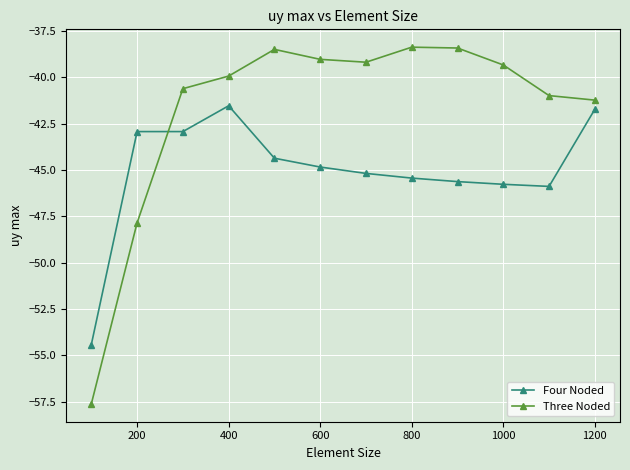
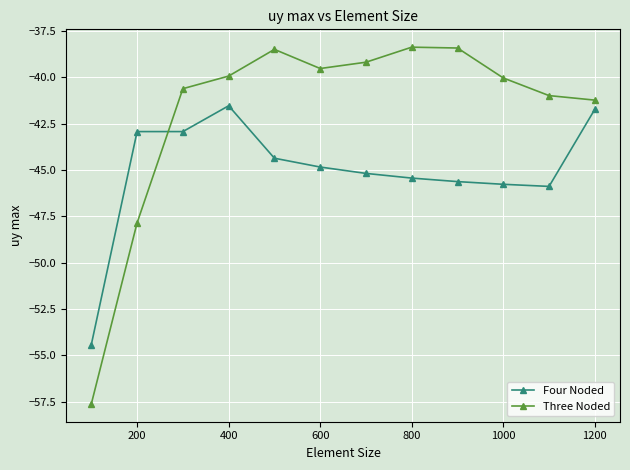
Three Noded, 600: -39.0 -> -39.5
Three Noded, 1000: -39.3 -> -40.0
